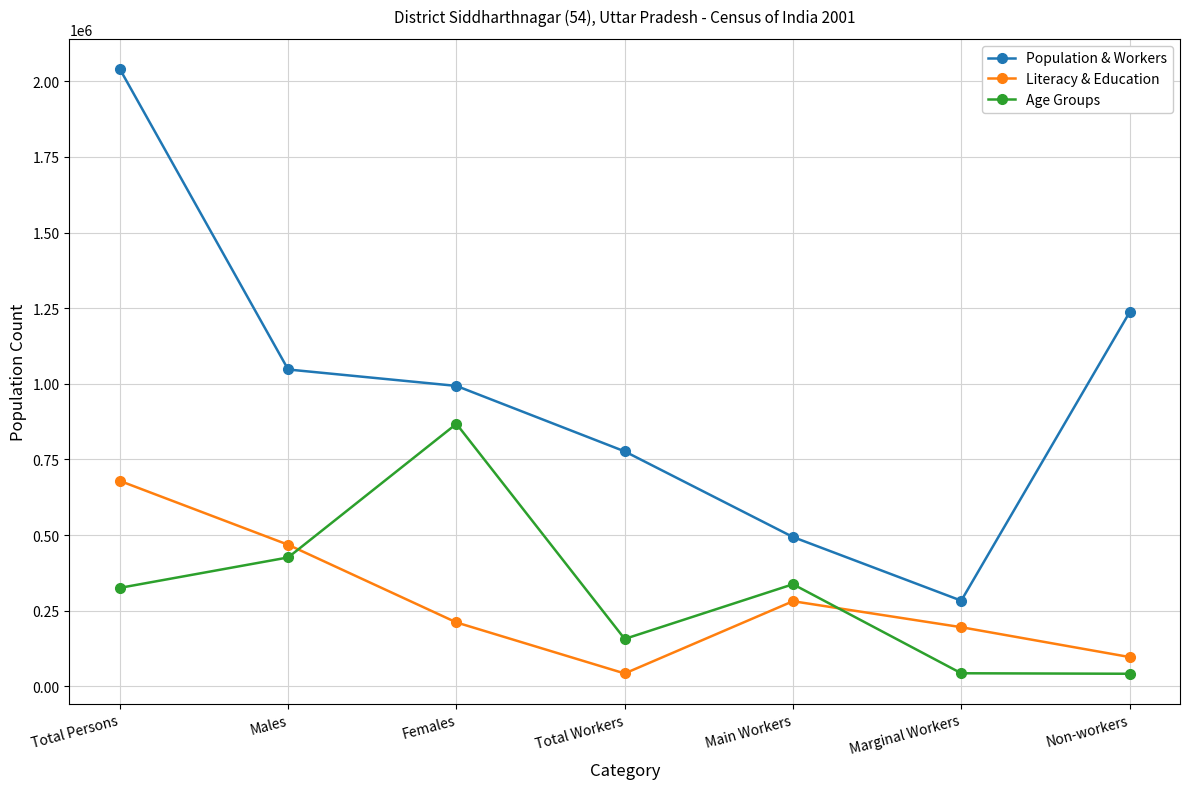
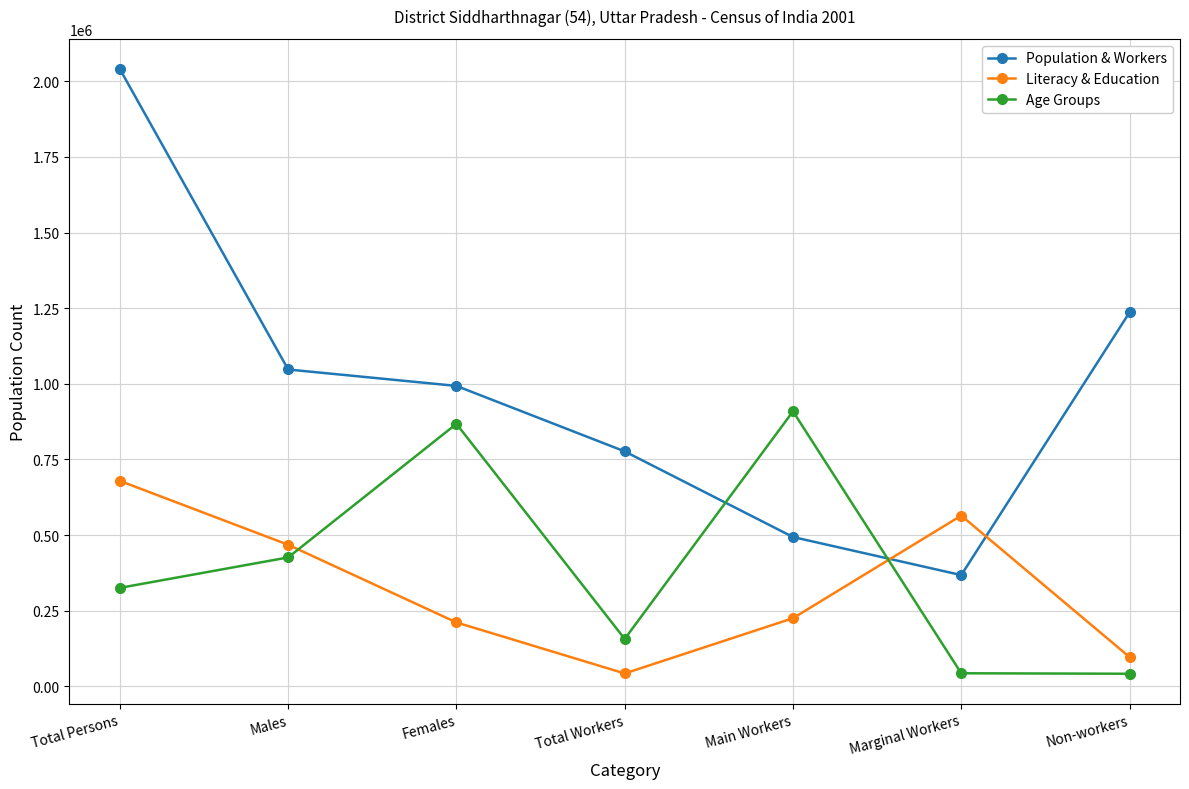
Literacy & Education, Main Workers: 280000 -> 230000
Age Groups, Main Workers: 340000 -> 910000
Population & Workers, Marginal Workers: 280000 -> 370000
Literacy & Education, Marginal Workers: 200000 -> 560000
